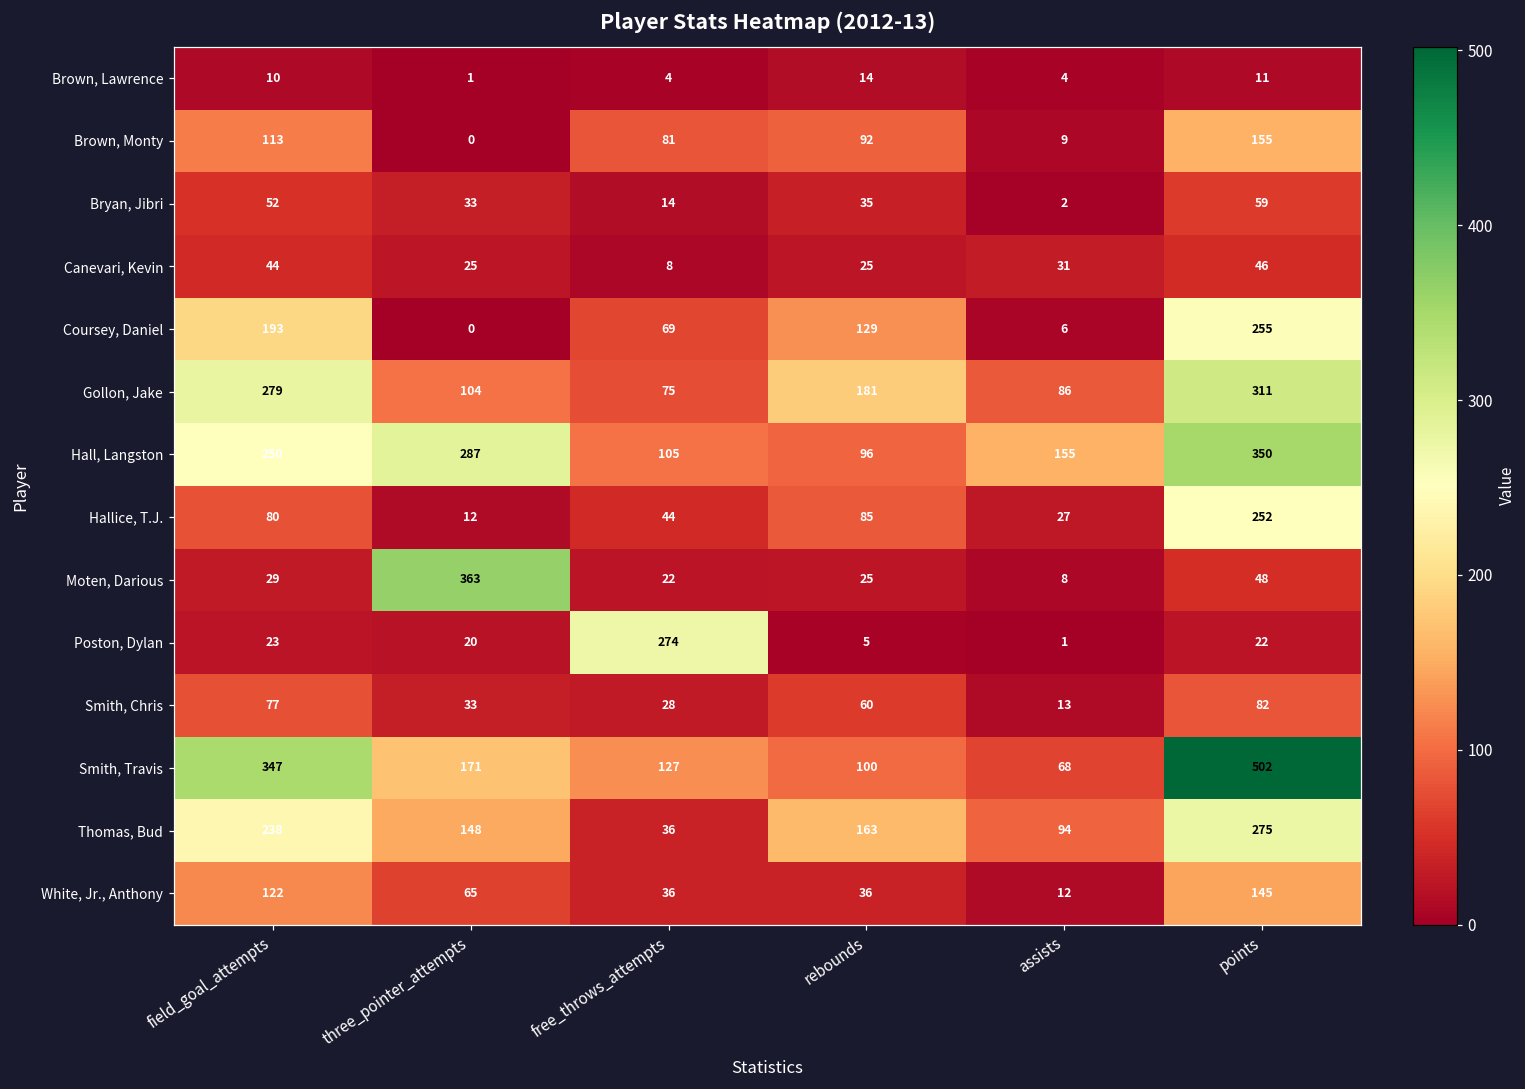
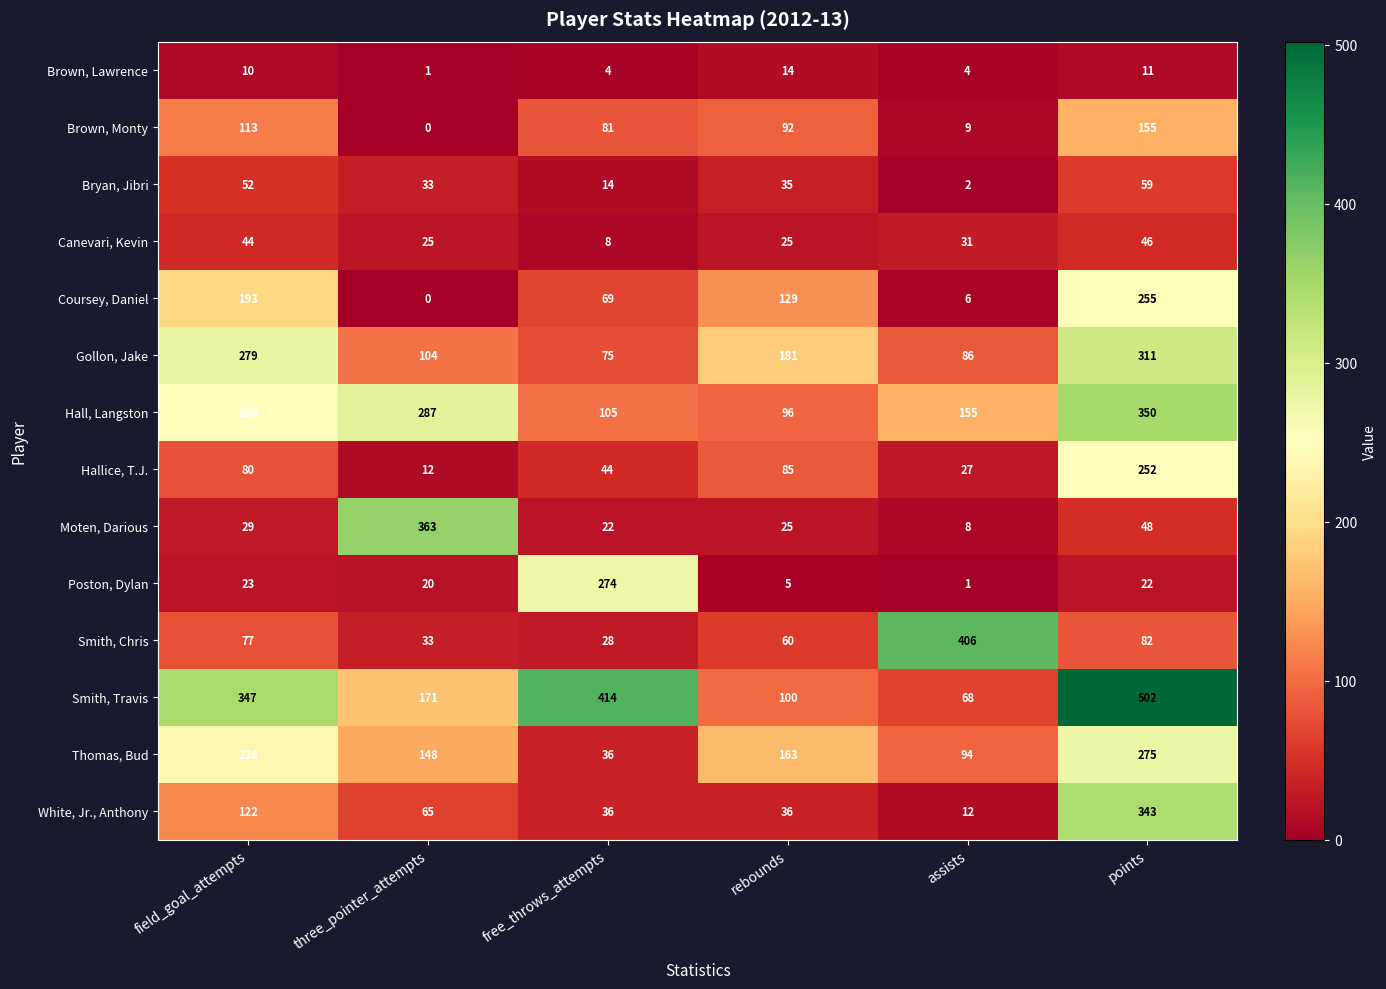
Smith, Chris, assists: 13 -> 406
Smith, Travis, free_throws_attempts: 127 -> 414
White, Jr., Anthony, points: 145 -> 343
